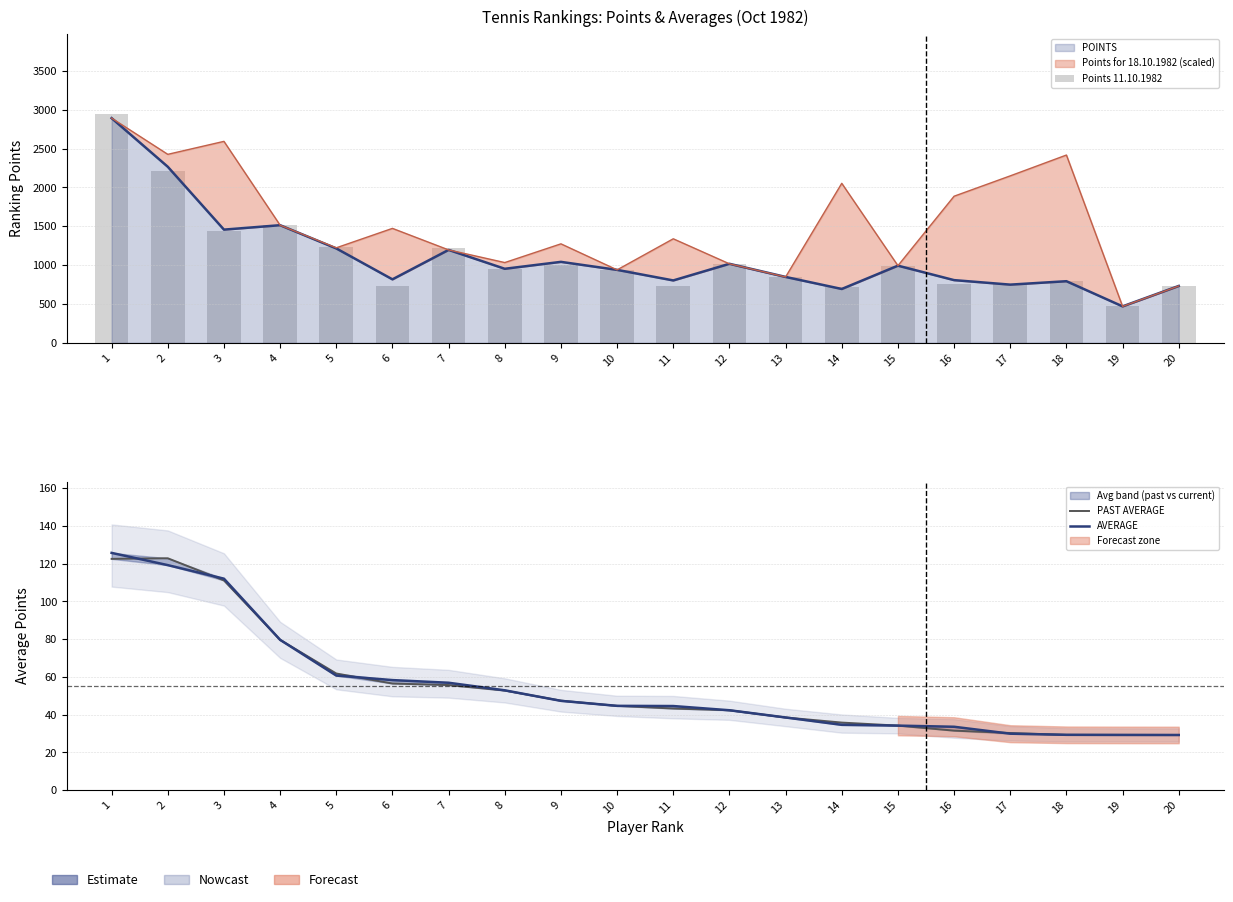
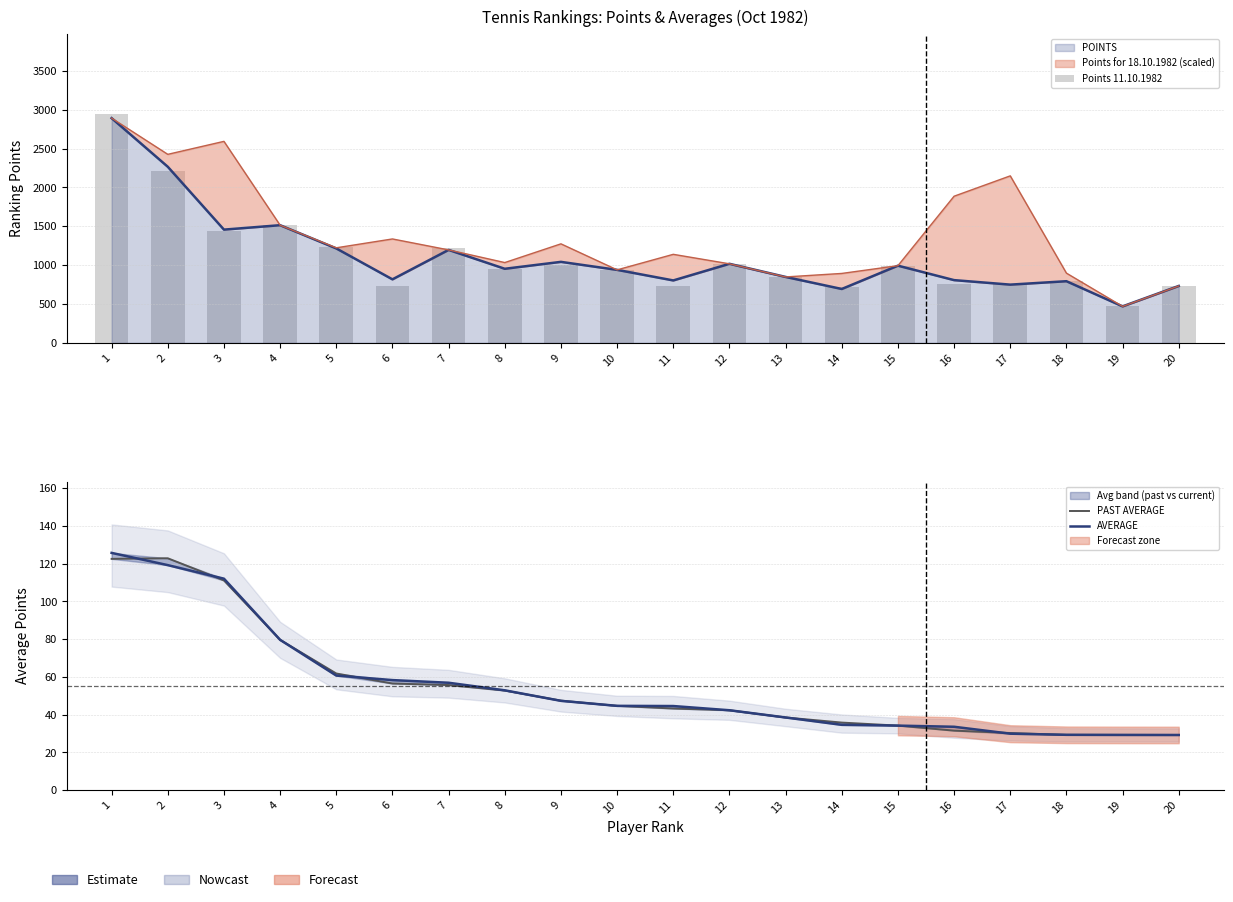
Tennis Rankings: Points & Averages (Oct 1982), Points for 18.10.1982 (scaled), 6: 700 -> 500
Tennis Rankings: Points & Averages (Oct 1982), Points for 18.10.1982 (scaled), 11: 500 -> 300
Tennis Rankings: Points & Averages (Oct 1982), Points for 18.10.1982 (scaled), 14: 1400 -> 200
Tennis Rankings: Points & Averages (Oct 1982), Points for 18.10.1982 (scaled), 18: 1600 -> 100
